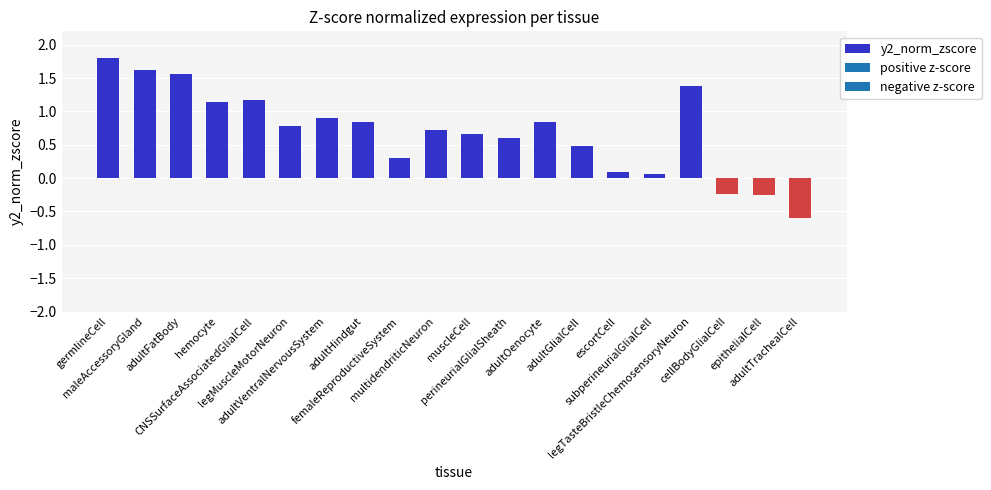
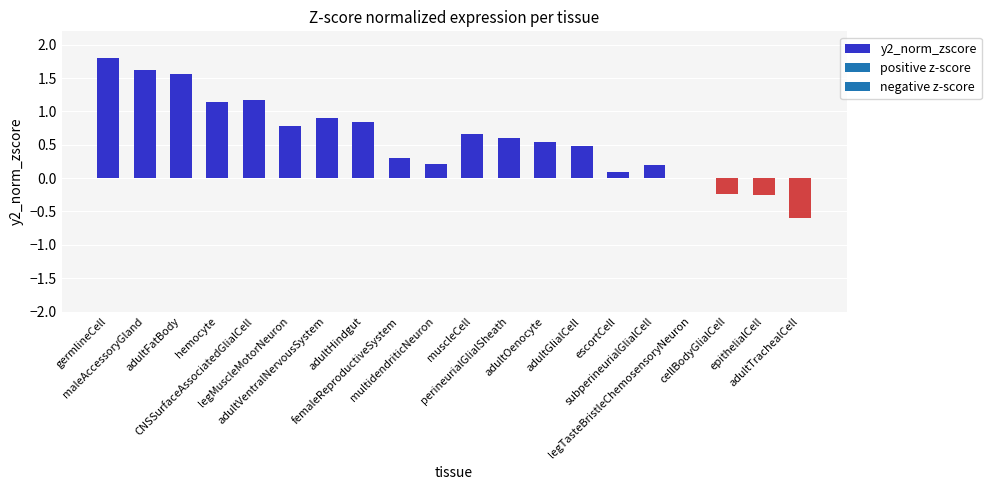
multidendriticNeuron: 0.7 -> 0.2
adultOenocyte: 0.8 -> 0.5
subperineurialGlialCell: 0.1 -> 0.2
legTasteBristleChemosensoryNeuron: 1.4 -> 0.0
